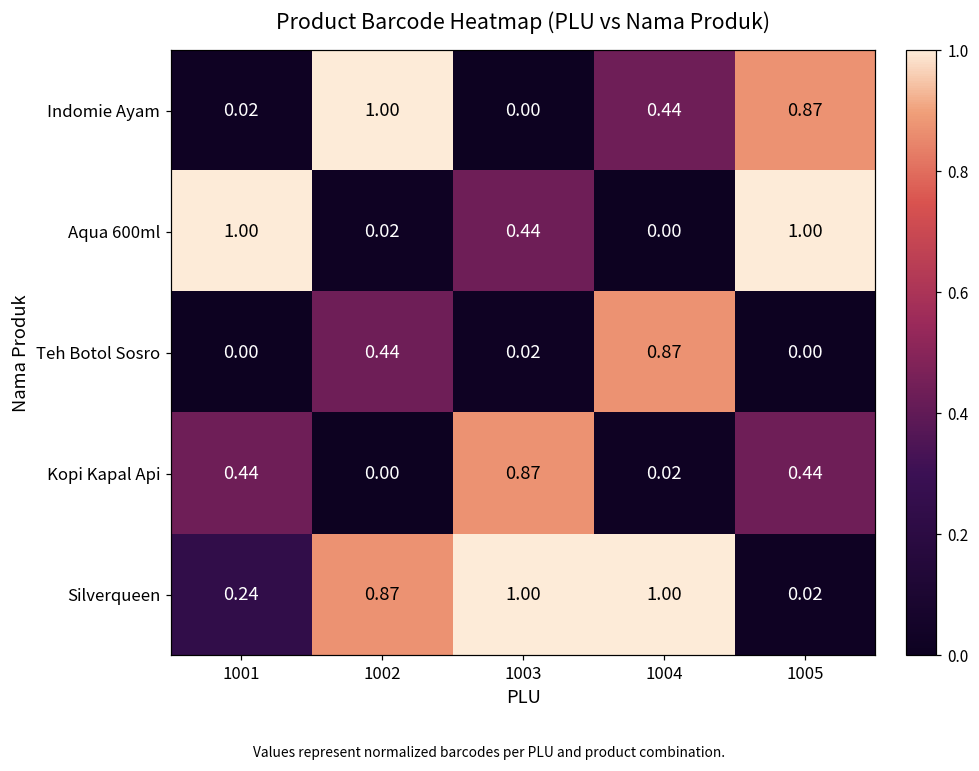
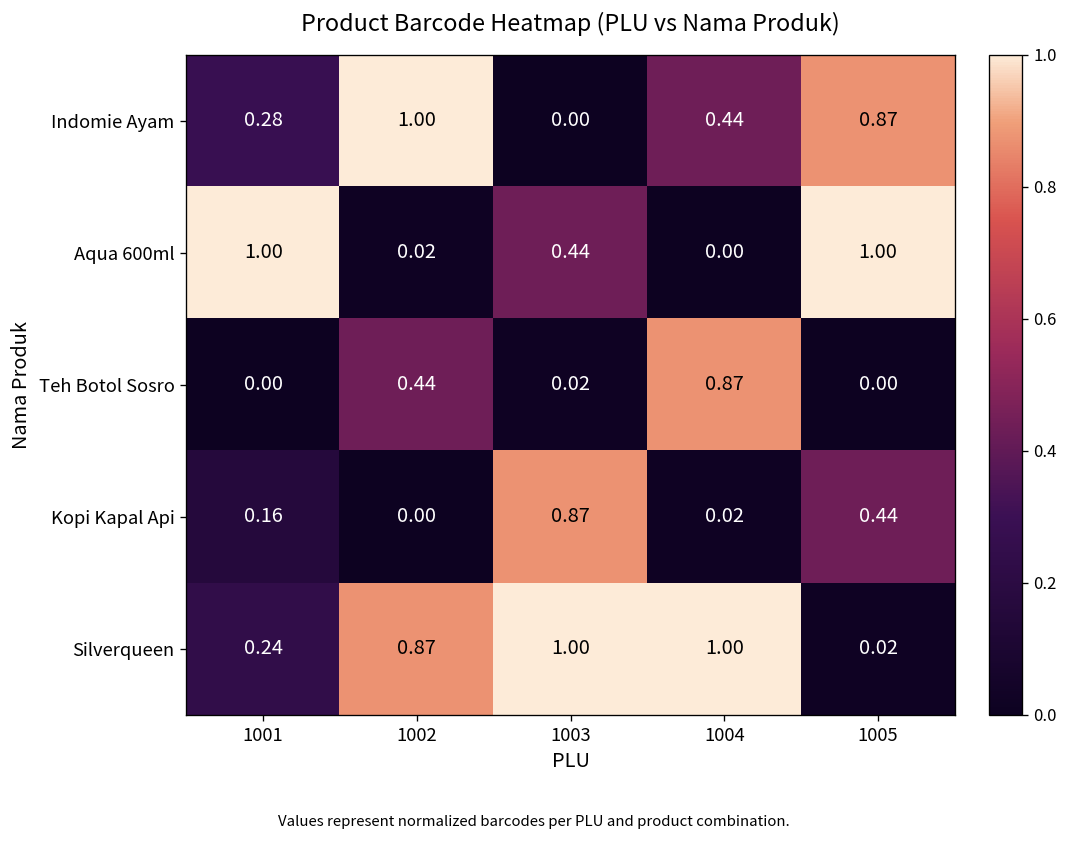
Indomie Ayam, 1001: 0.02 -> 0.28
Kopi Kapal Api, 1001: 0.44 -> 0.16
